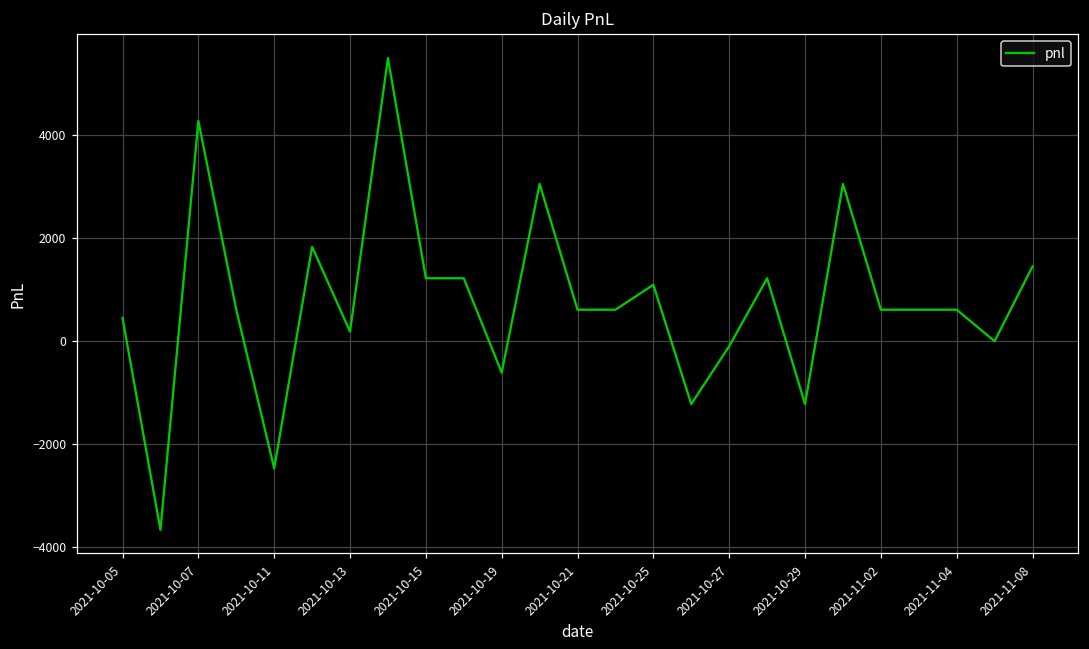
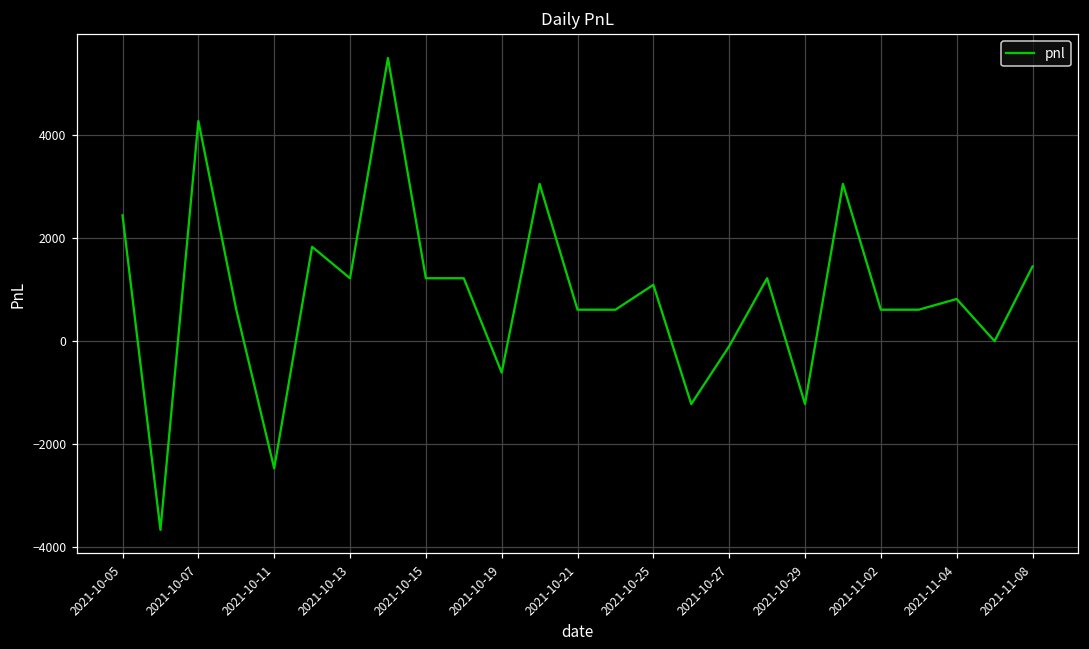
2021-10-05: 400 -> 2400
2021-10-13: 200 -> 1200
2021-11-04: 600 -> 800
